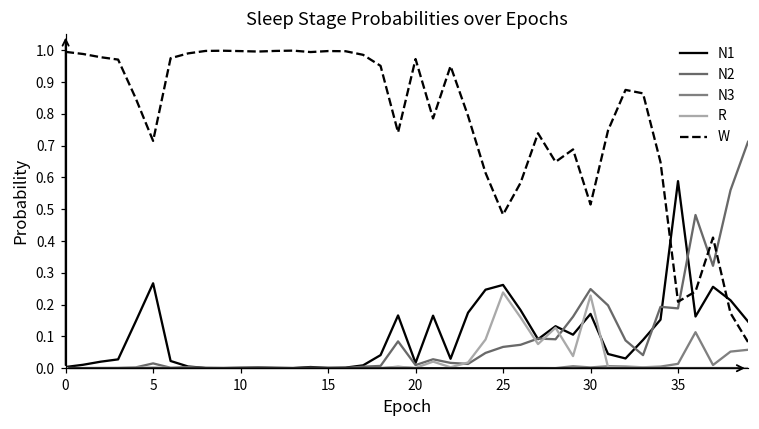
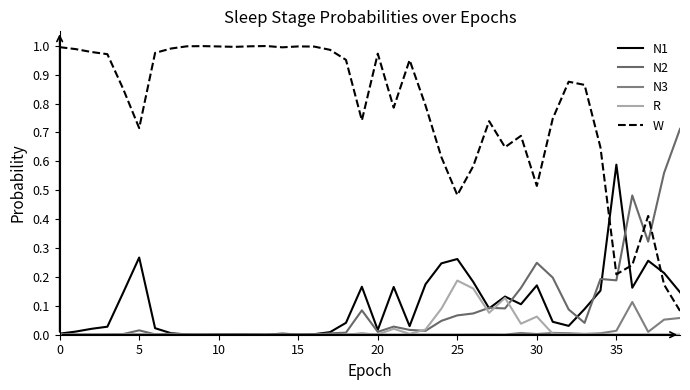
R, 25: 0.24 -> 0.19
R, 30: 0.23 -> 0.06
